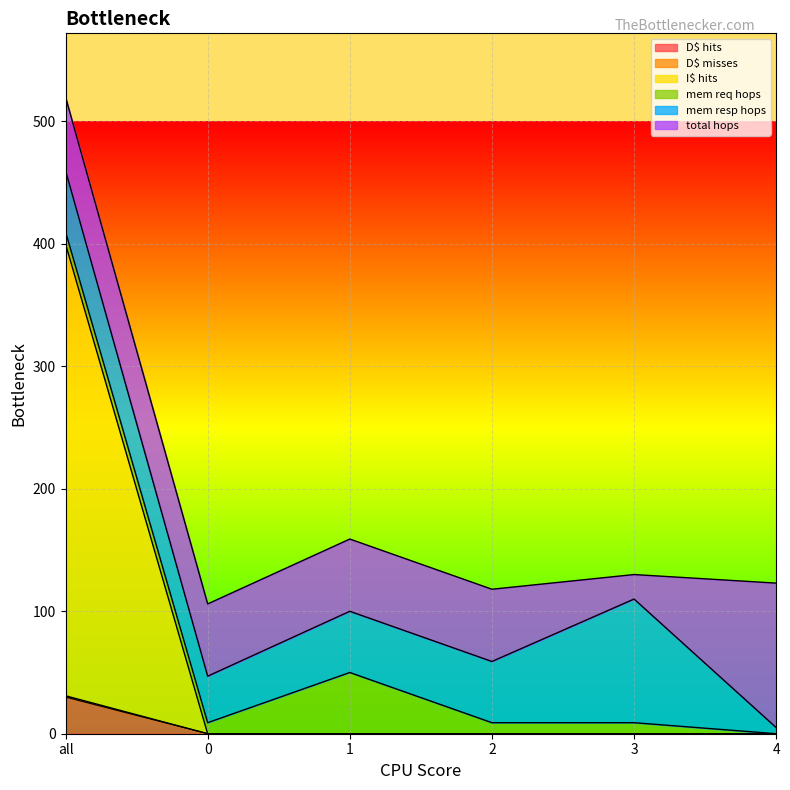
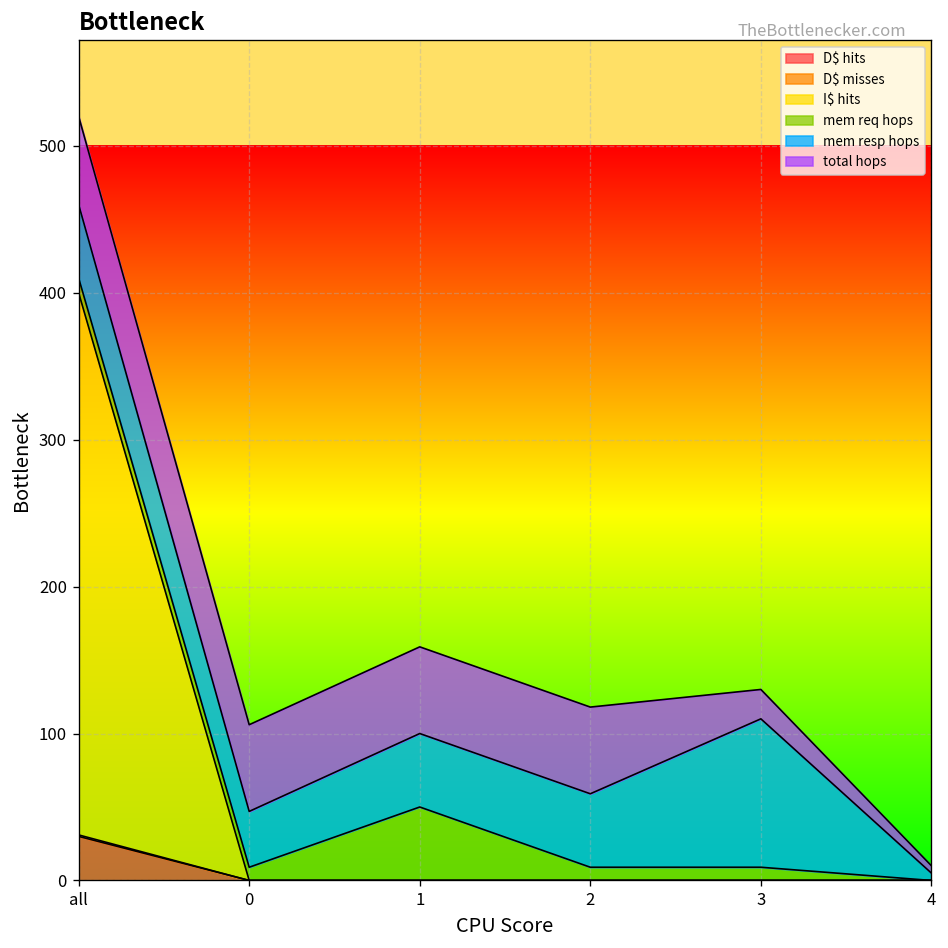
total hops, 4: 118 -> 5
